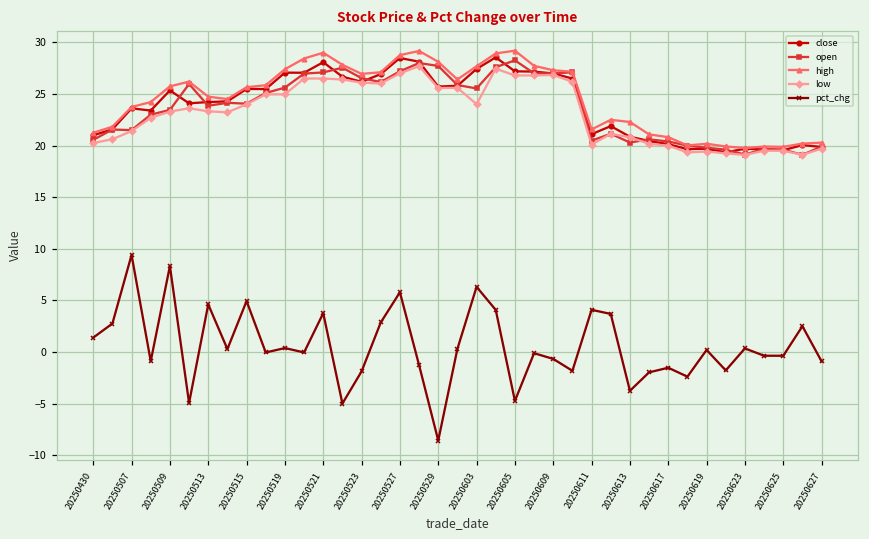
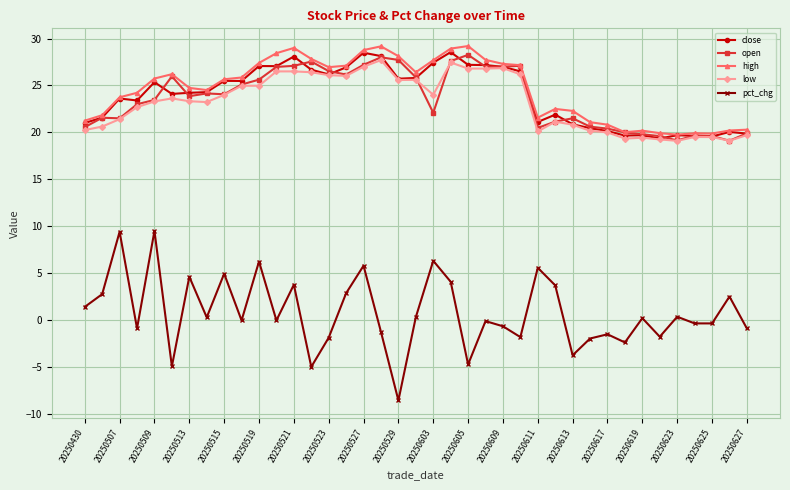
pct_chg, 20250509: 8 -> 9
pct_chg, 20250519: 0 -> 6
open, 20250603: 26 -> 22
pct_chg, 20250611: 4 -> 6
open, 20250613: 20 -> 22
